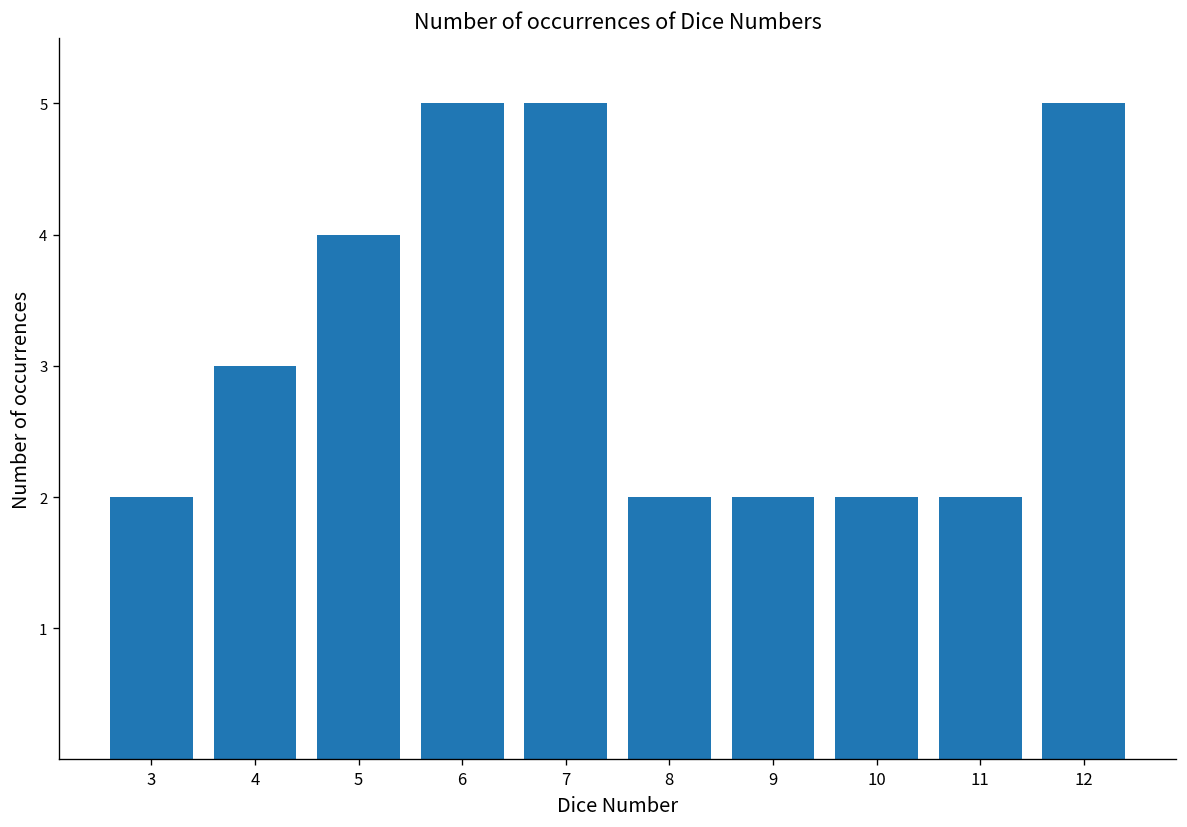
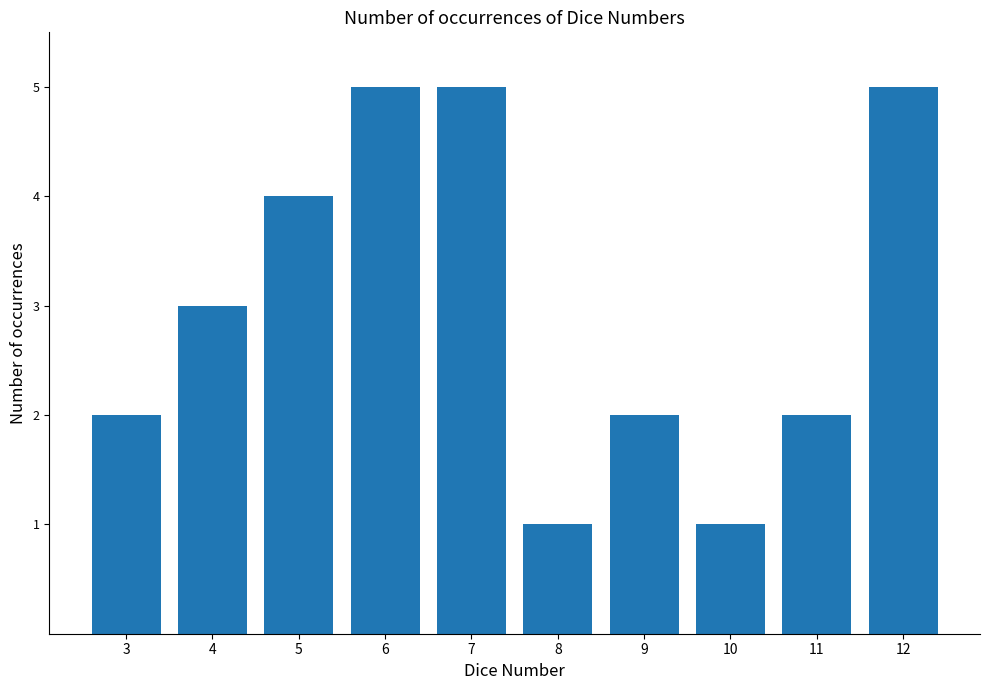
8: 2 -> 1
10: 2 -> 1
